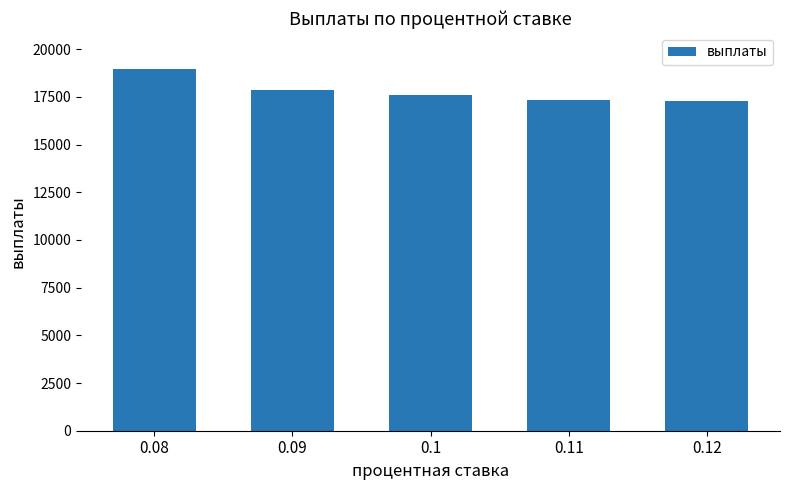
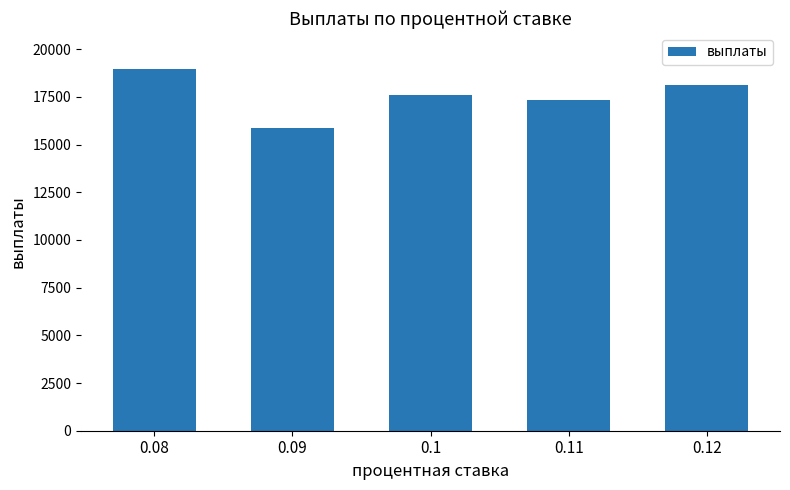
0.09: 17800 -> 15900
0.12: 17300 -> 18100
